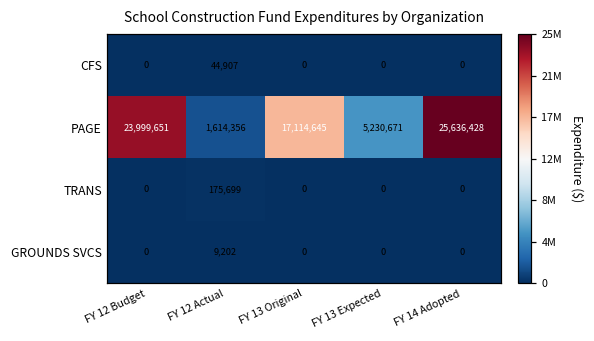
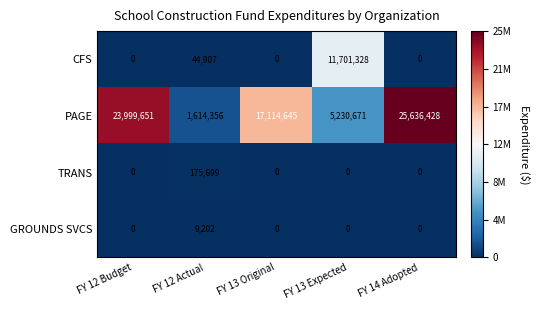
CFS, FY 13 Expected: 0 -> 11,701,328
